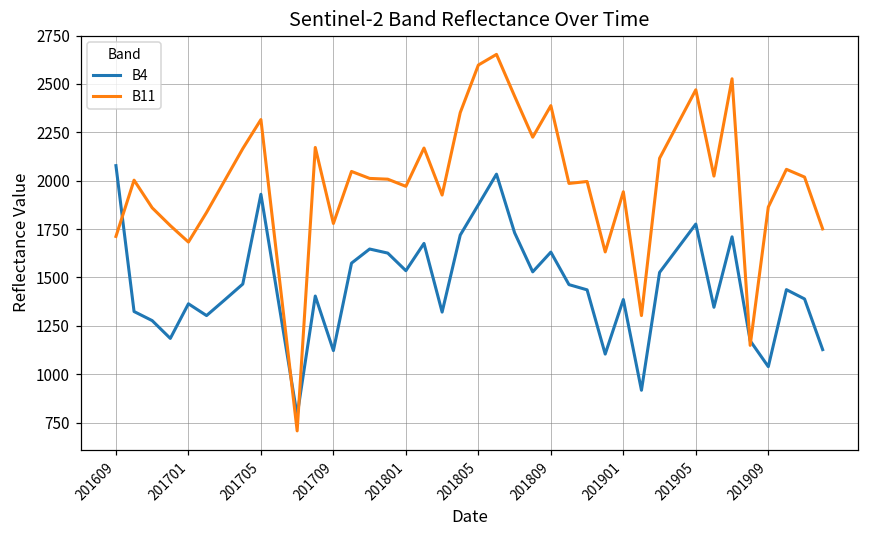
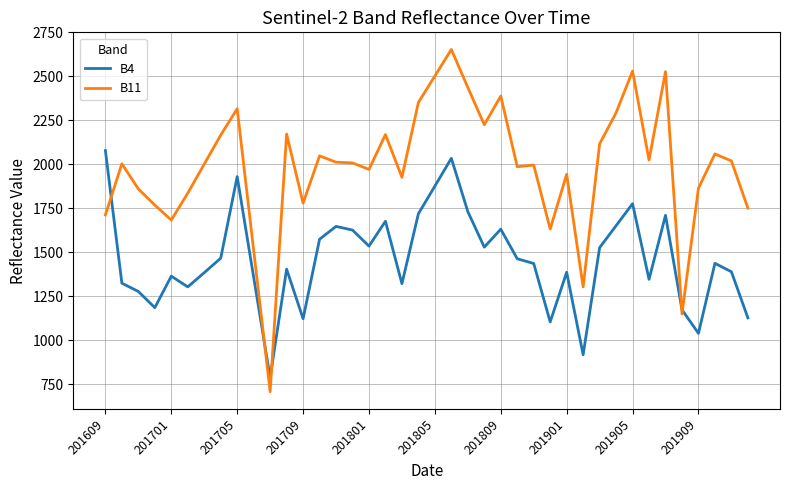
B11, 201805: 2600 -> 2500
B11, 201905: 2470 -> 2530
